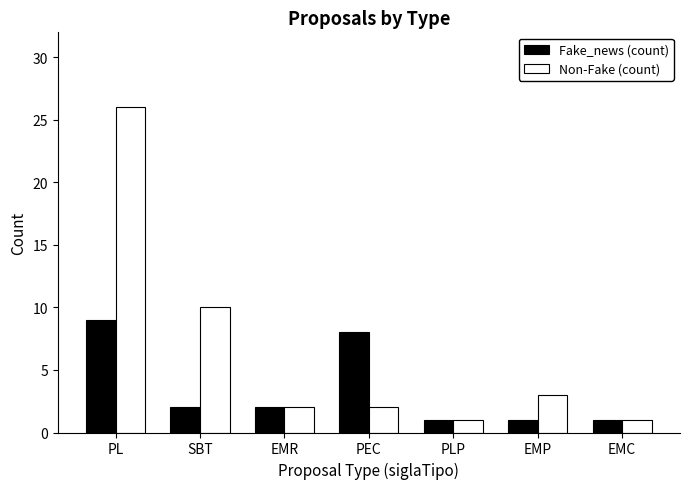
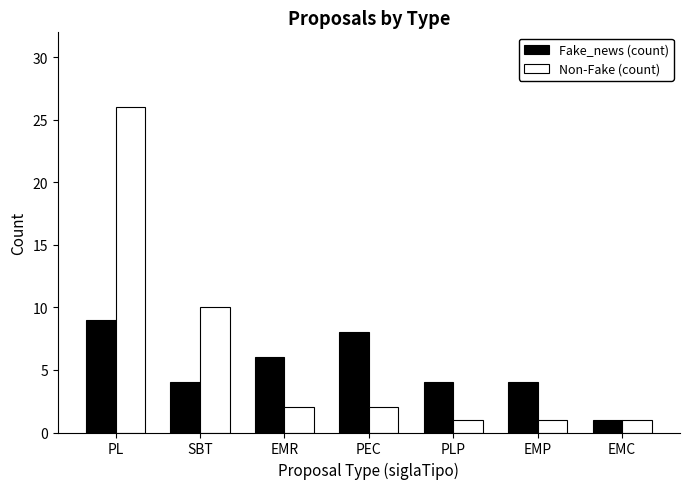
Fake_news (count), SBT: 2 -> 4
Fake_news (count), EMR: 2 -> 6
Fake_news (count), PLP: 1 -> 4
Fake_news (count), EMP: 1 -> 4
Non-Fake (count), EMP: 3 -> 1
